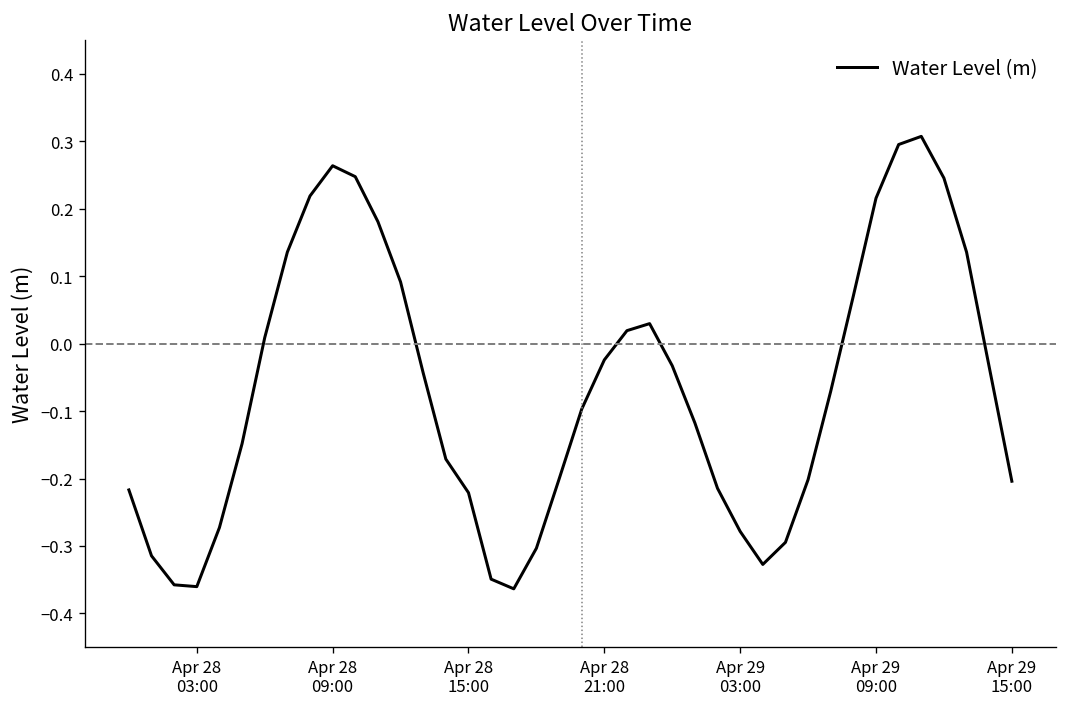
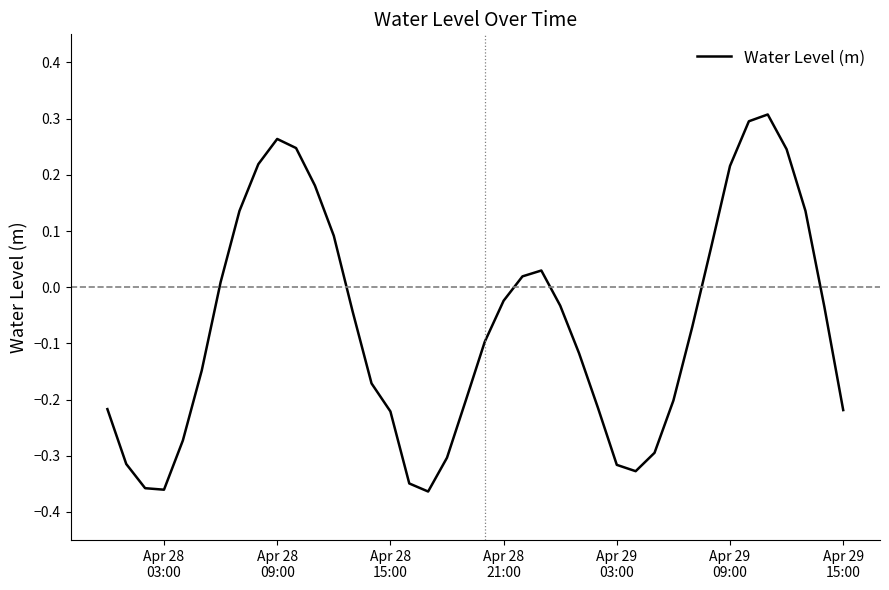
Apr 29 03:00: -0.28 -> -0.32
Apr 29 15:00: -0.20 -> -0.22
